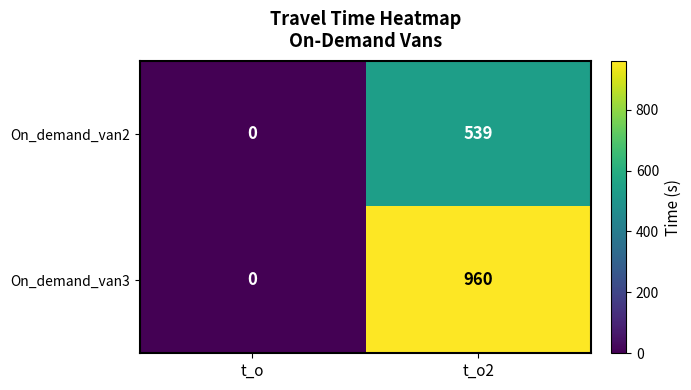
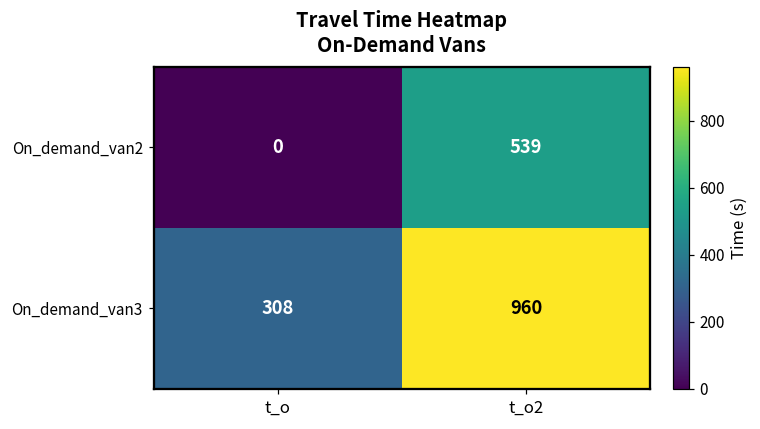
On_demand_van3, t_o: 0 -> 308
